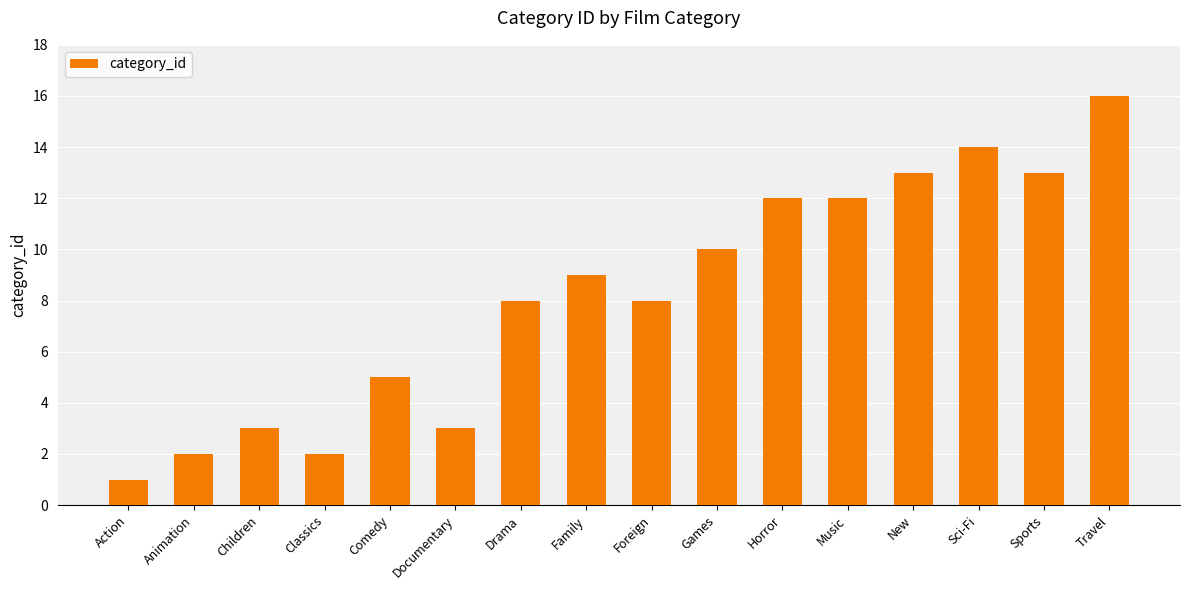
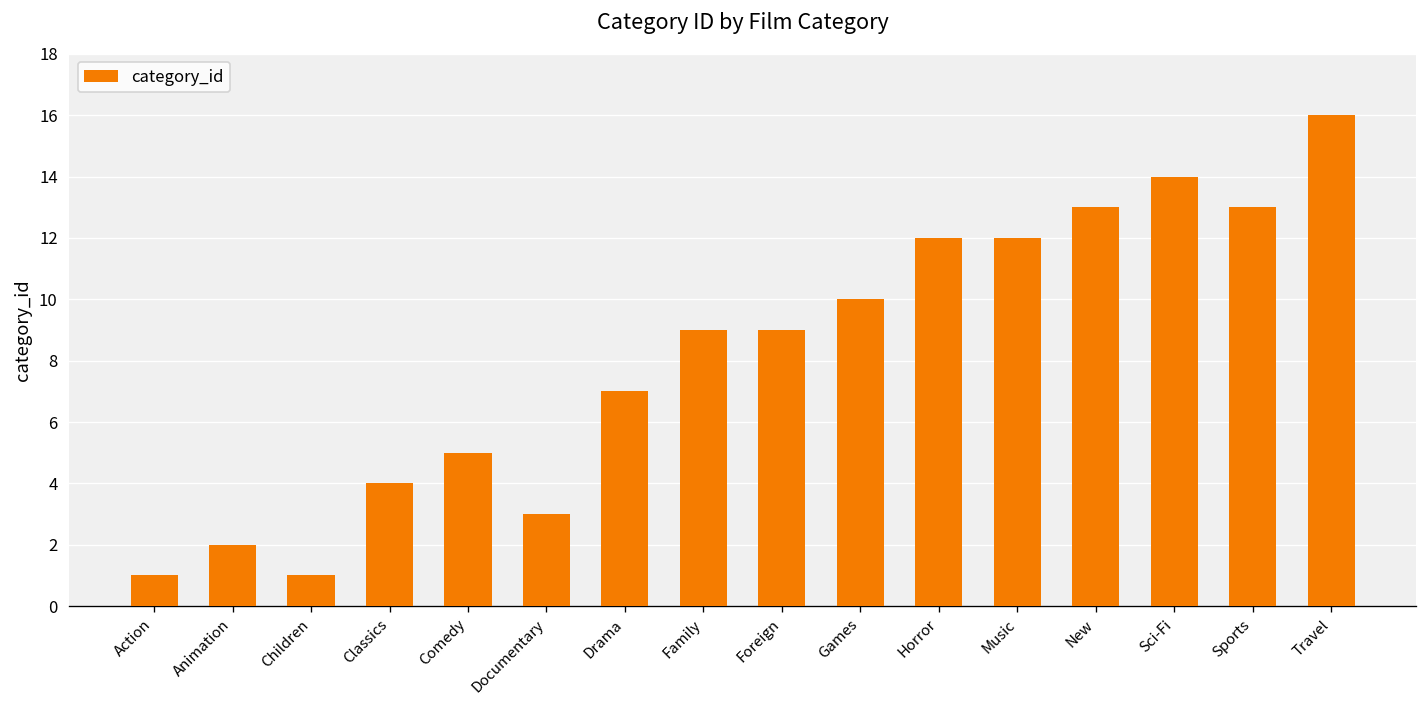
Children: 3 -> 1
Classics: 2 -> 4
Drama: 8 -> 7
Foreign: 8 -> 9
